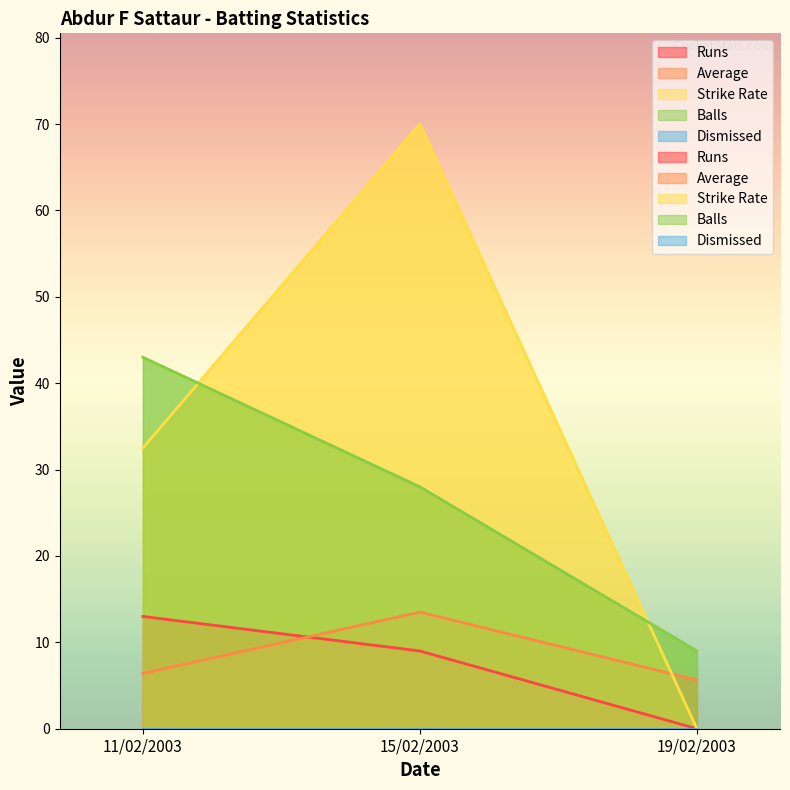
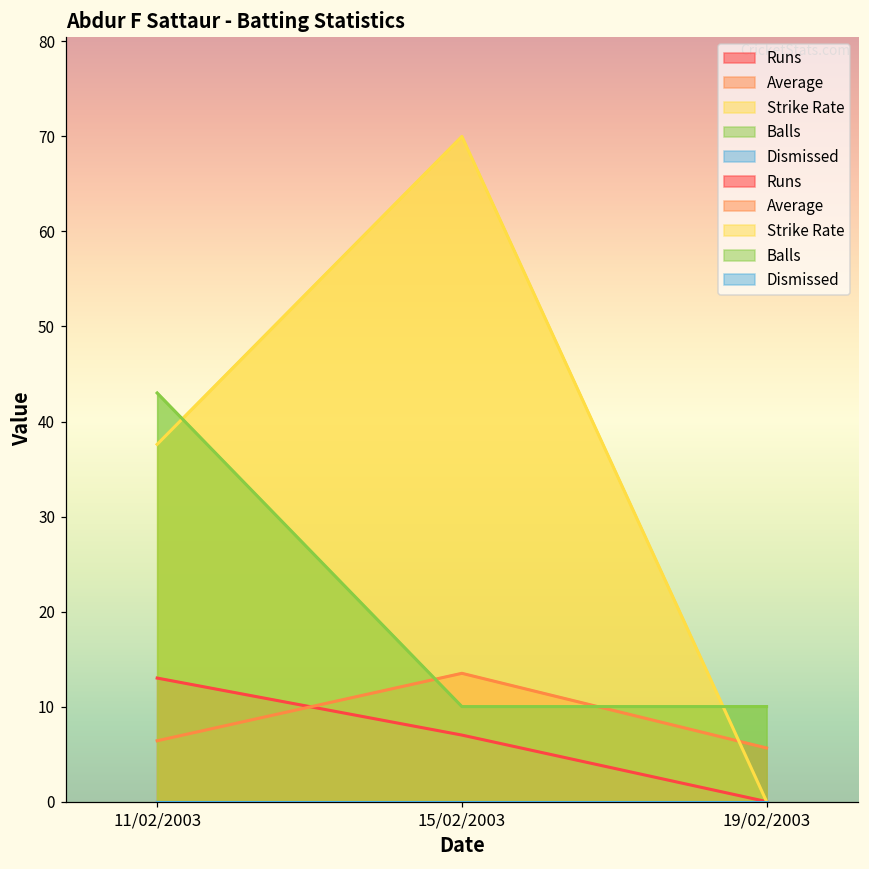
Strike Rate, 11/02/2003: 33 -> 38
Runs, 15/02/2003: 9 -> 7
Balls, 15/02/2003: 28 -> 10
Balls, 19/02/2003: 9 -> 10
